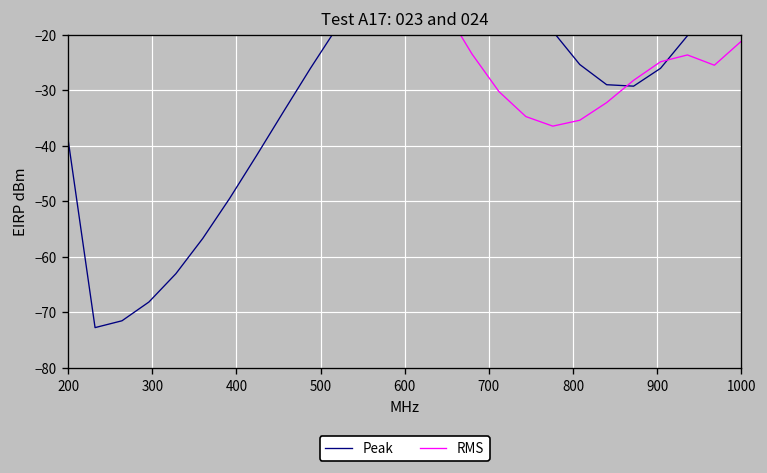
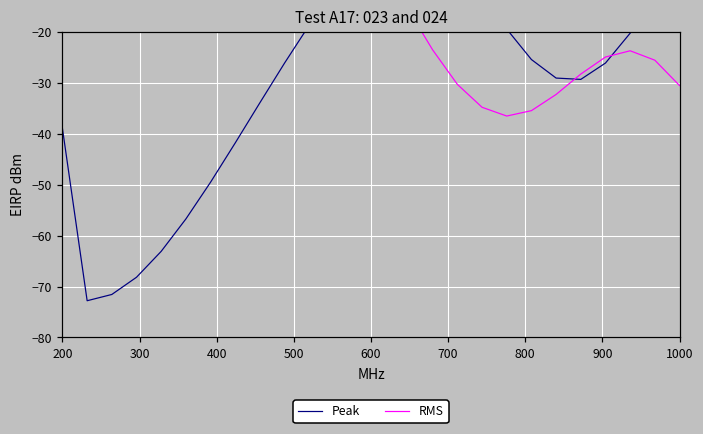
RMS, 1000: -21 -> -31
